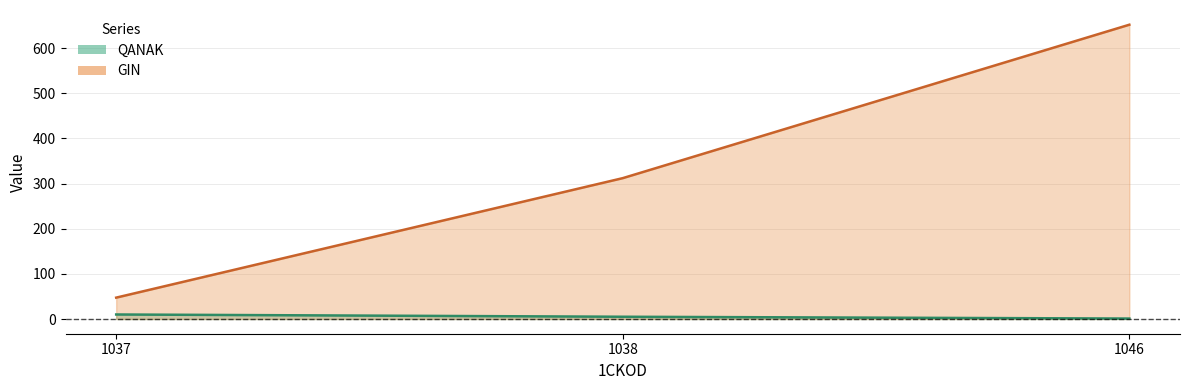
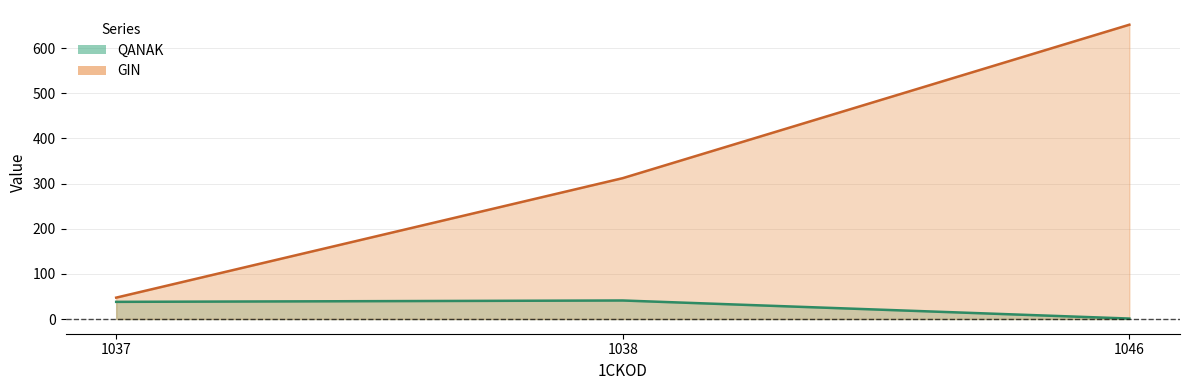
QANAK, 1037: 10 -> 40
QANAK, 1038: 10 -> 40
